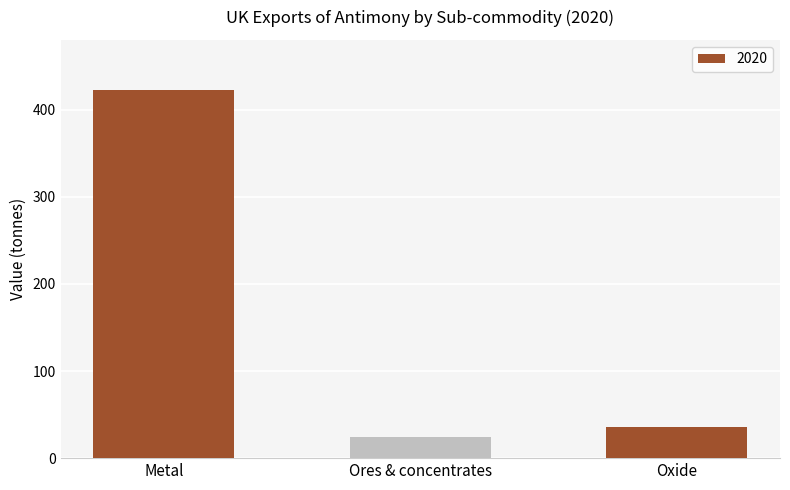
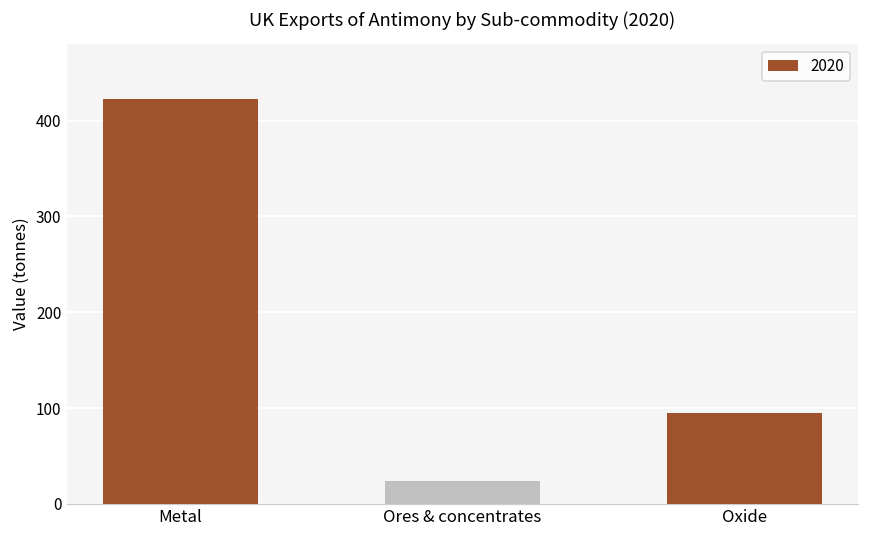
Oxide: 40 -> 100
